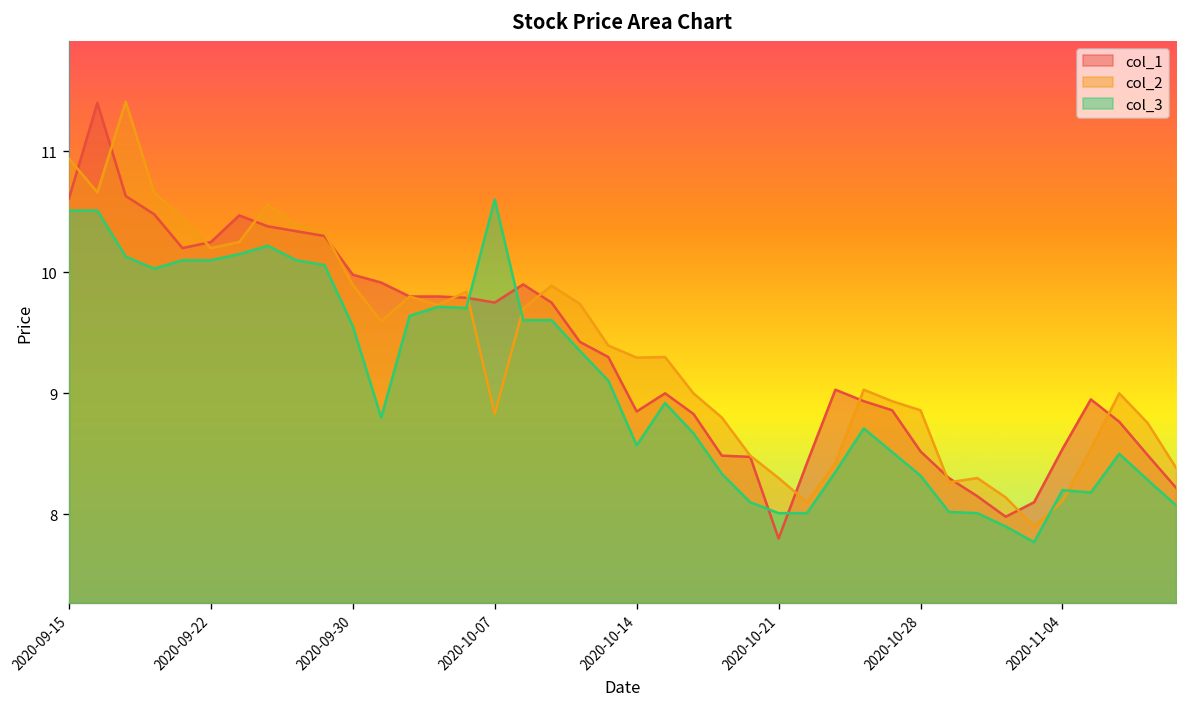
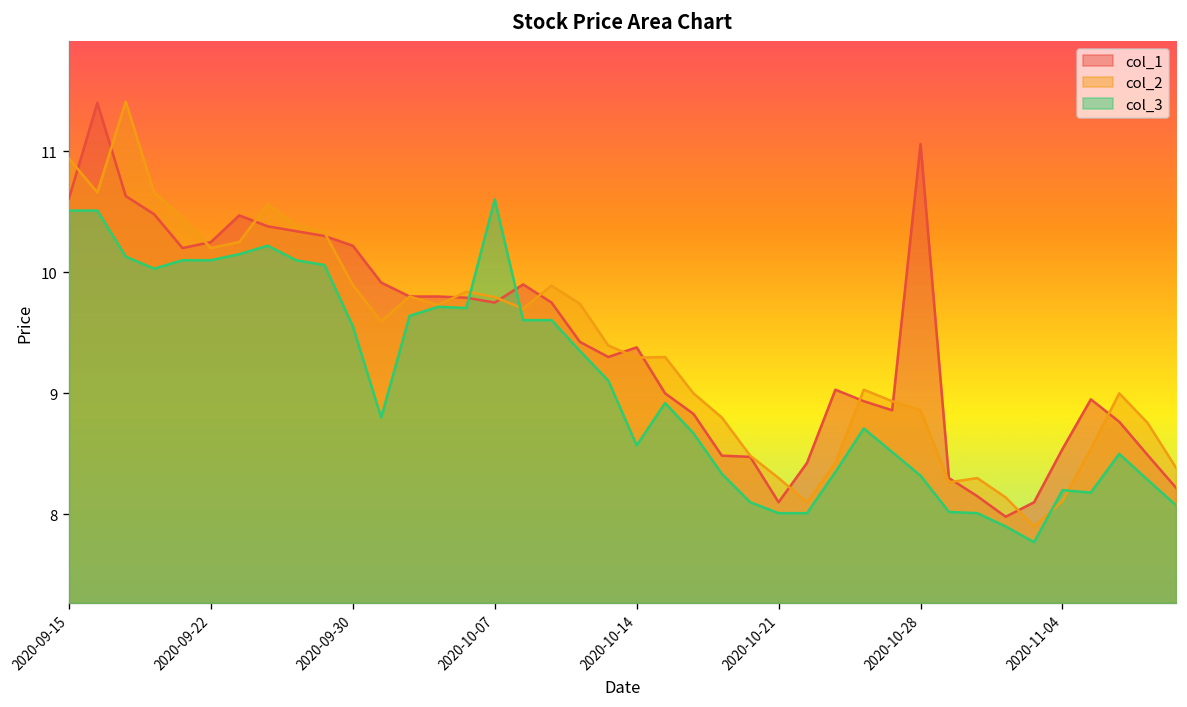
col_1, 2020-09-30: 9.98 -> 10.22
col_2, 2020-10-07: 8.83 -> 9.80
col_1, 2020-10-14: 8.85 -> 9.38
col_1, 2020-10-21: 7.8 -> 8.1
col_1, 2020-10-28: 8.52 -> 11.06
